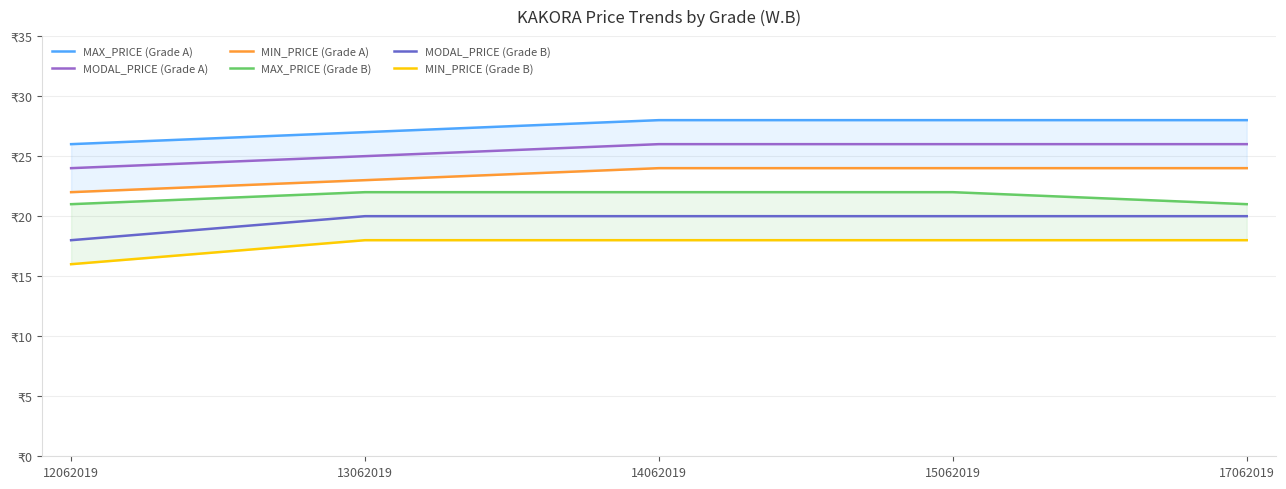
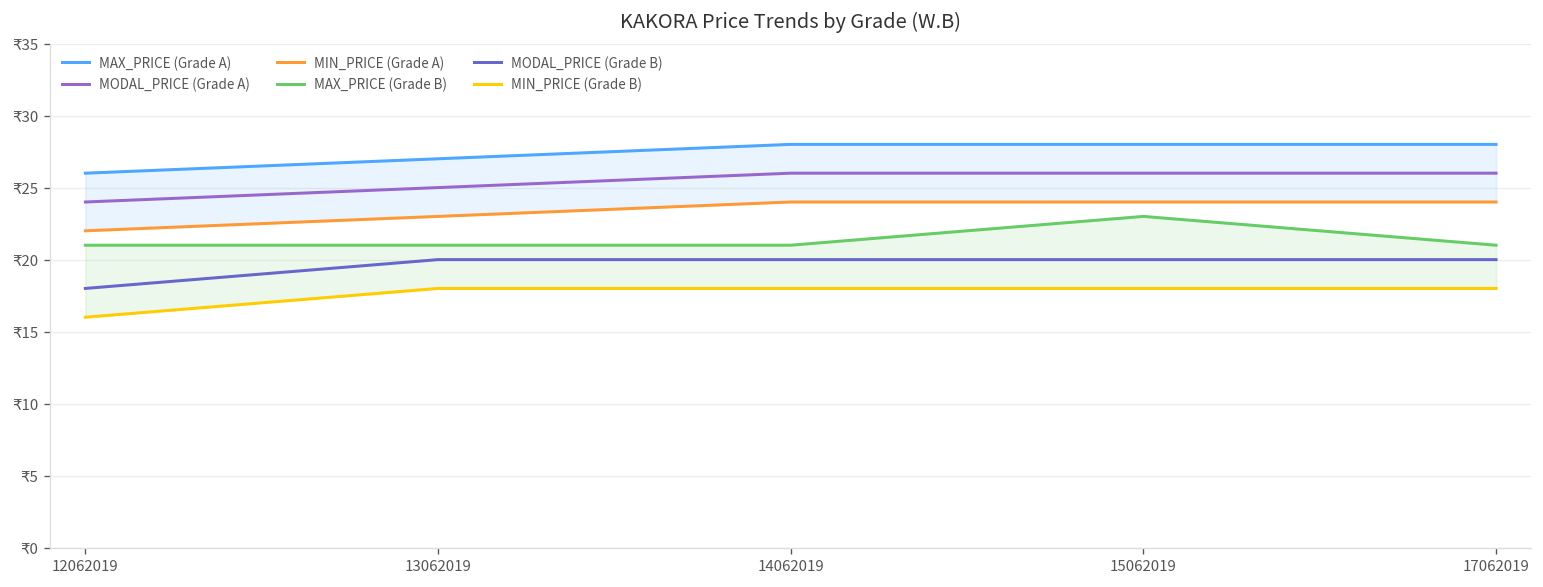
MAX_PRICE (Grade B), 13062019: ₹22 -> ₹21
MAX_PRICE (Grade B), 14062019: ₹22 -> ₹21
MAX_PRICE (Grade B), 15062019: ₹22 -> ₹23
